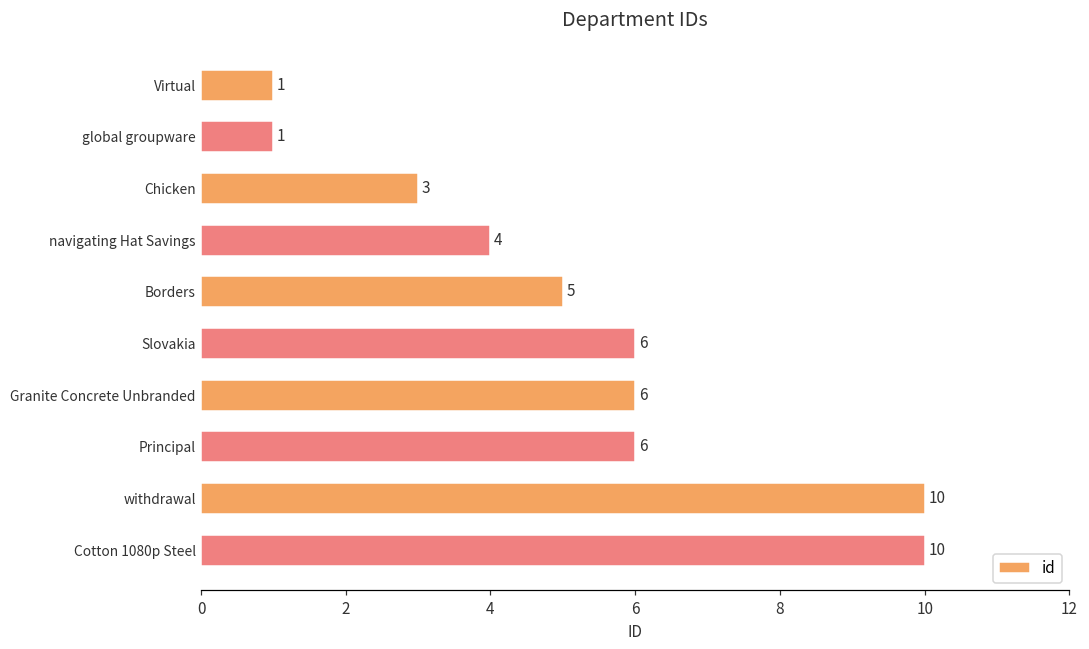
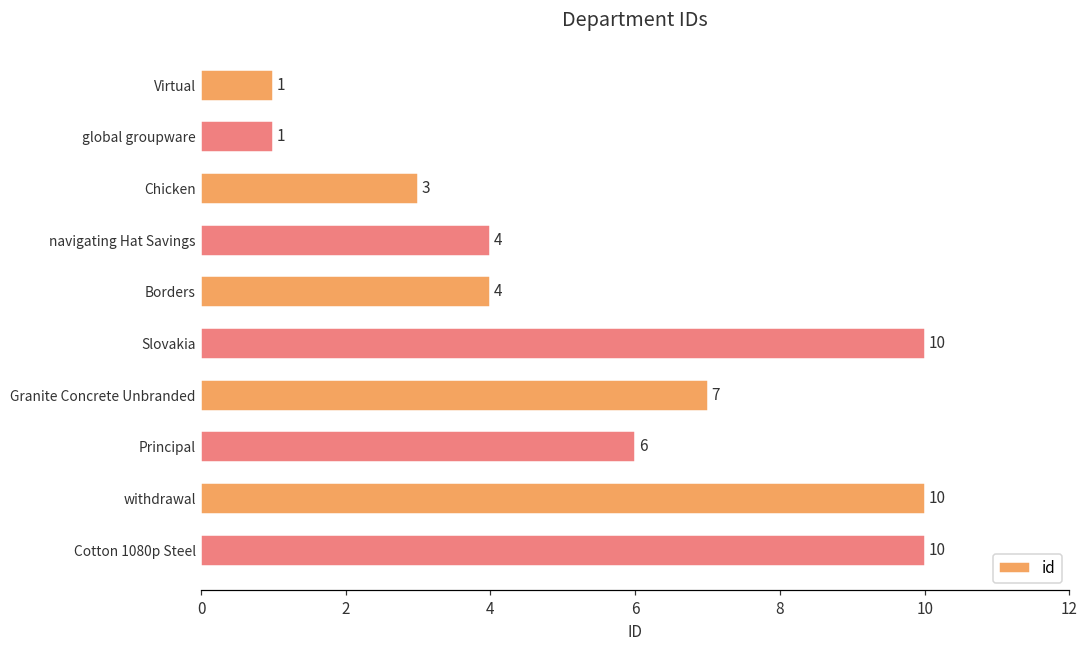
Borders: 5 -> 4
Slovakia: 6 -> 10
Granite Concrete Unbranded: 6 -> 7
